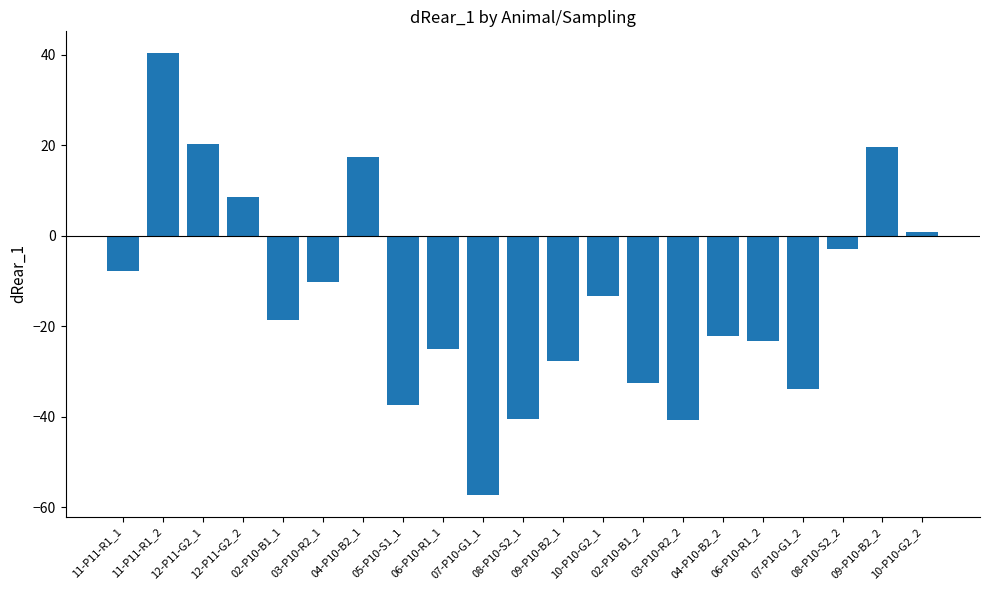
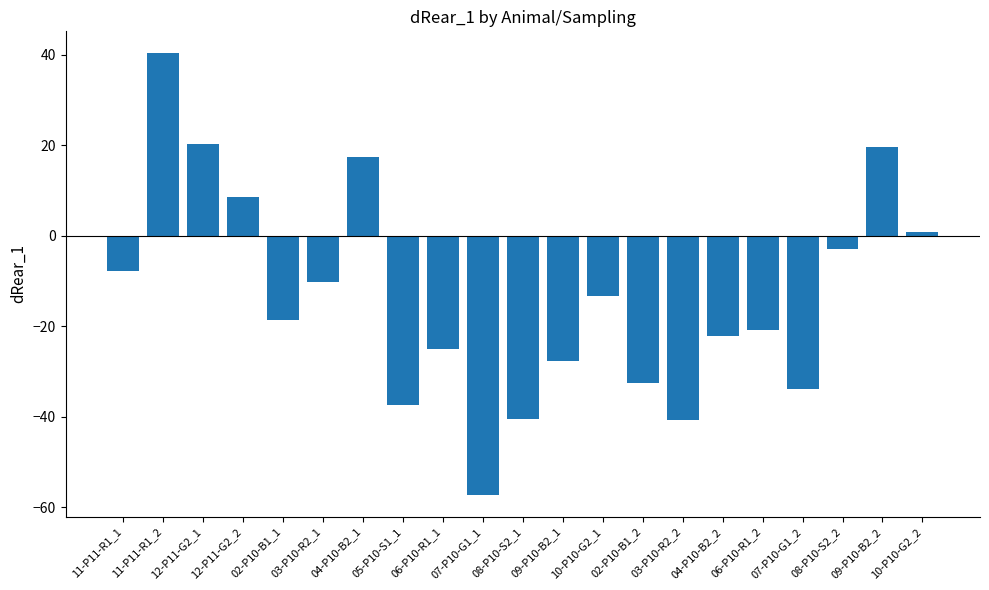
06-P10-R1_2: -23 -> -21
